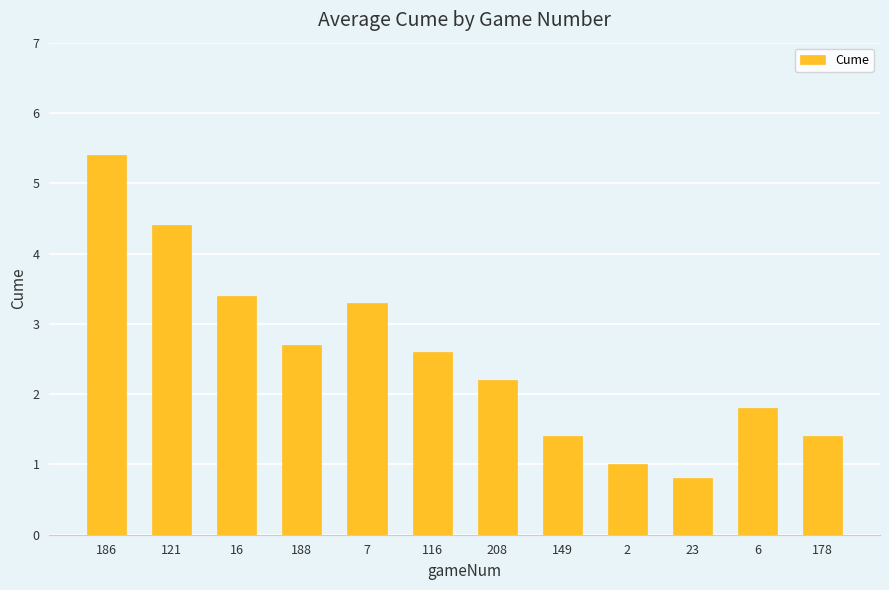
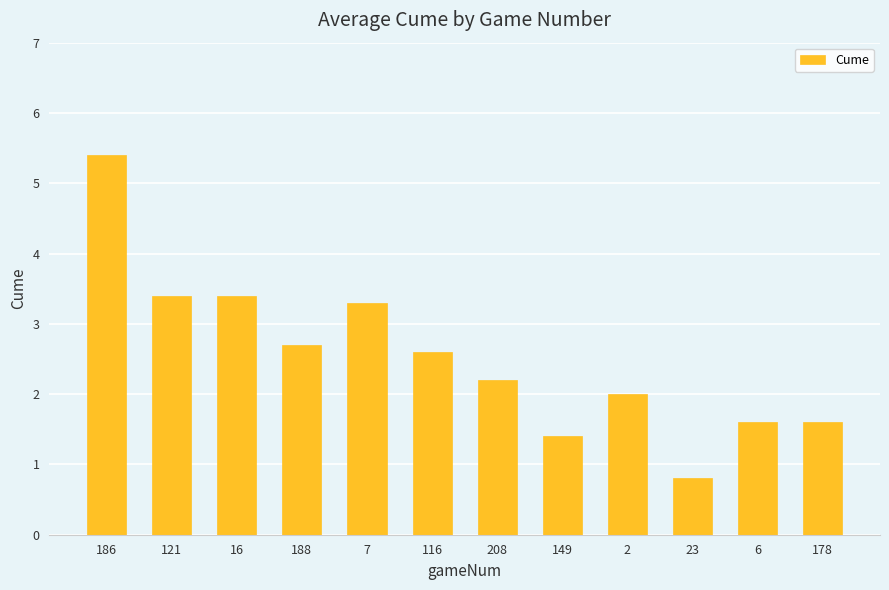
121: 4.4 -> 3.4
2: 1 -> 2
6: 1.8 -> 1.6
178: 1.4 -> 1.6
